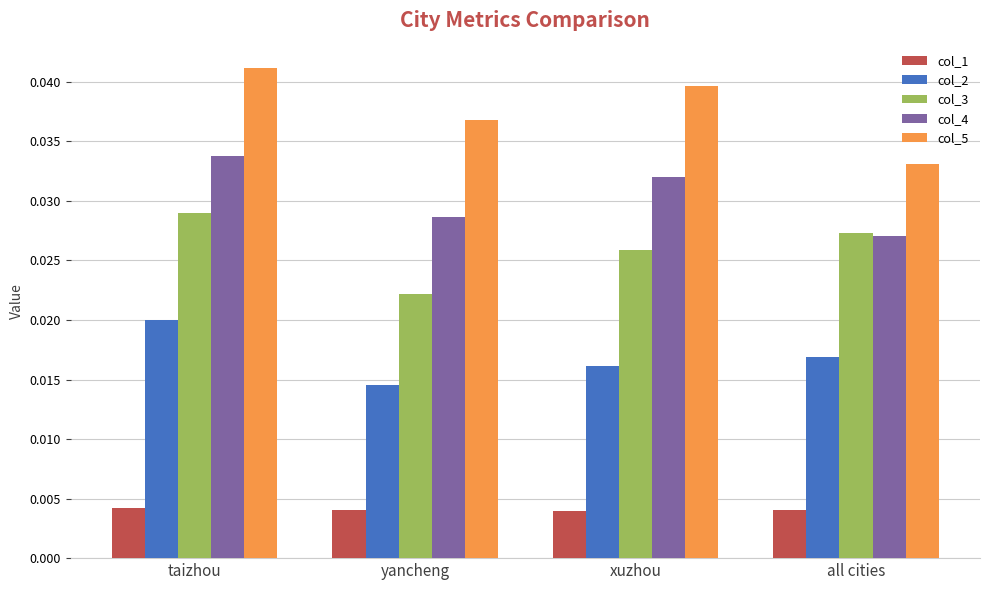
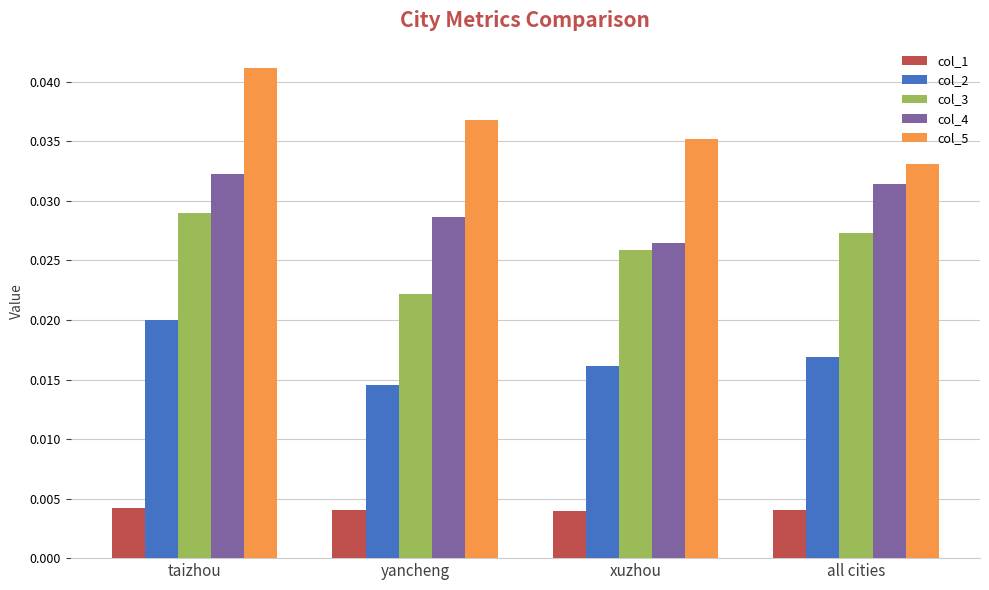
col_4, taizhou: 0.0338 -> 0.0323
col_4, xuzhou: 0.0320 -> 0.0264
col_5, xuzhou: 0.0396 -> 0.0352
col_4, all cities: 0.0270 -> 0.0314
